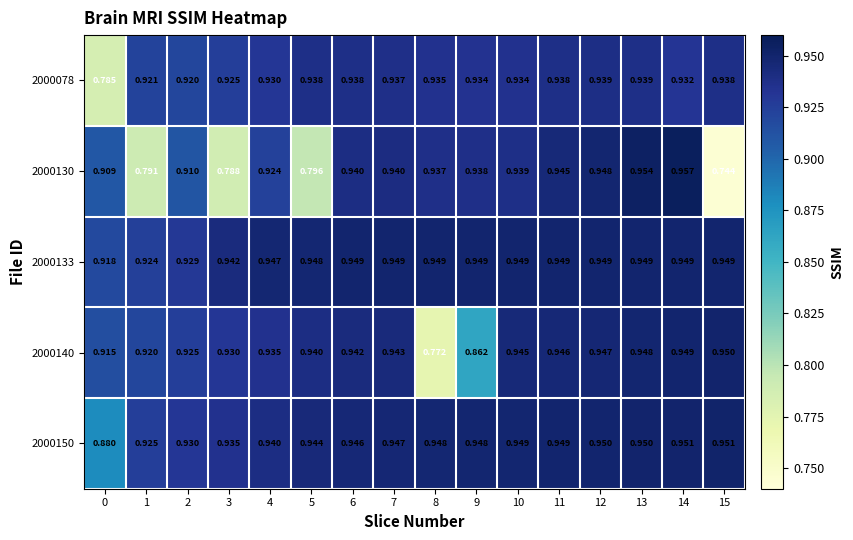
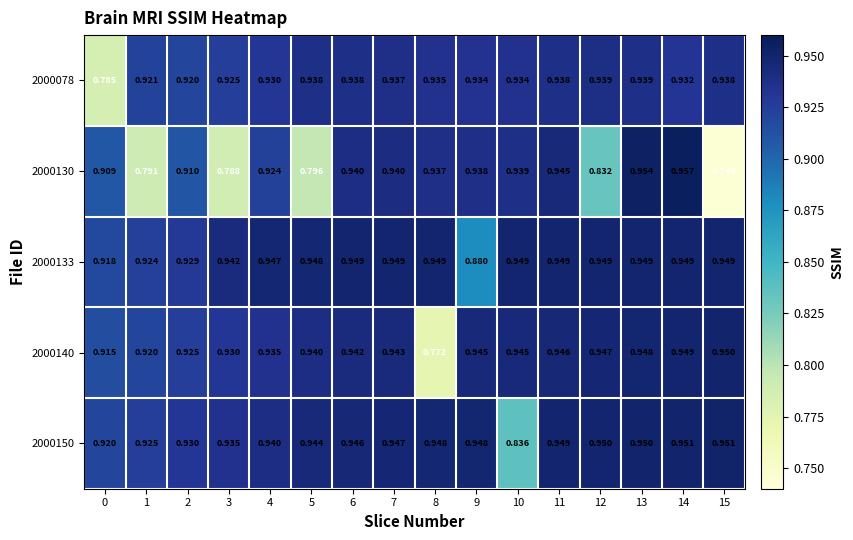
2000130, 12: 0.948 -> 0.832
2000133, 9: 0.949 -> 0.880
2000140, 9: 0.862 -> 0.945
2000150, 0: 0.880 -> 0.920
2000150, 10: 0.949 -> 0.836
